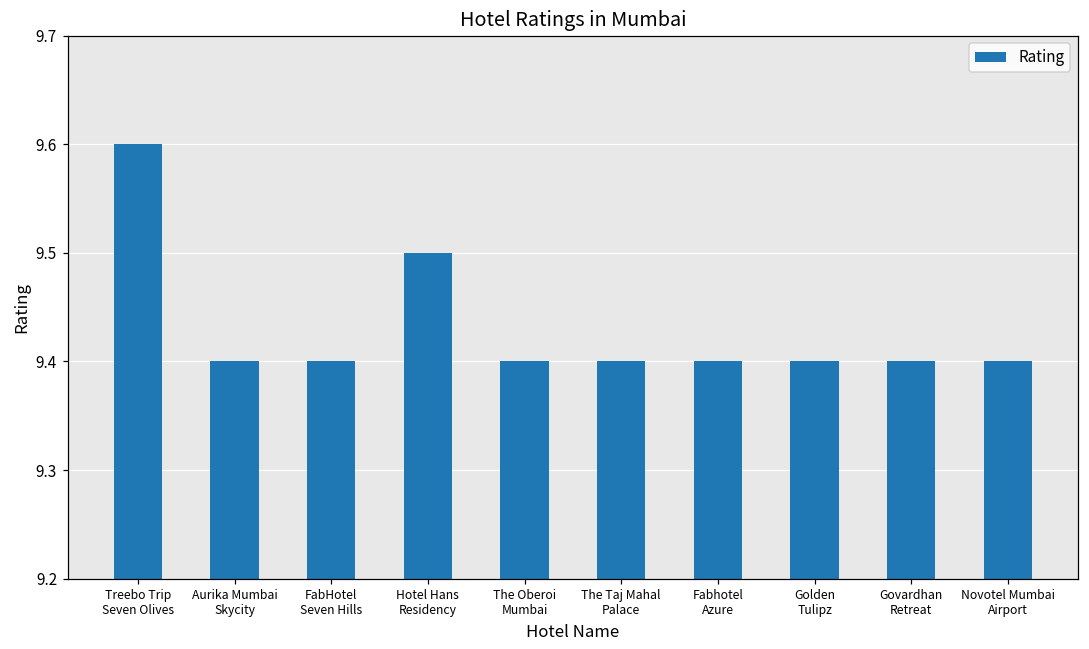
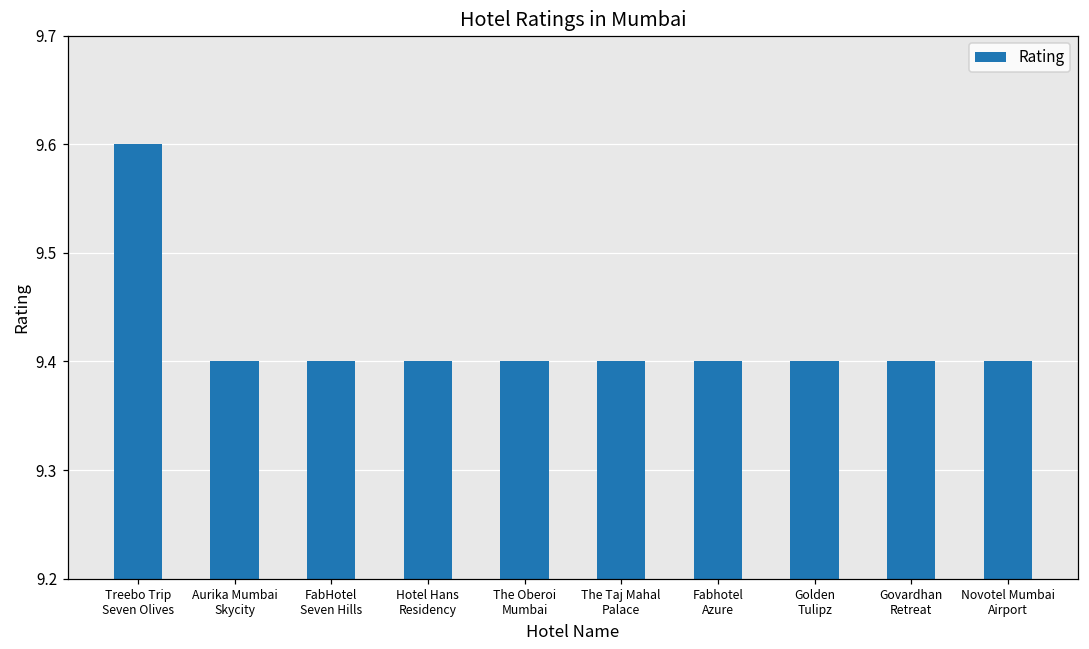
Hotel Hans Residency: 9.5 -> 9.4
